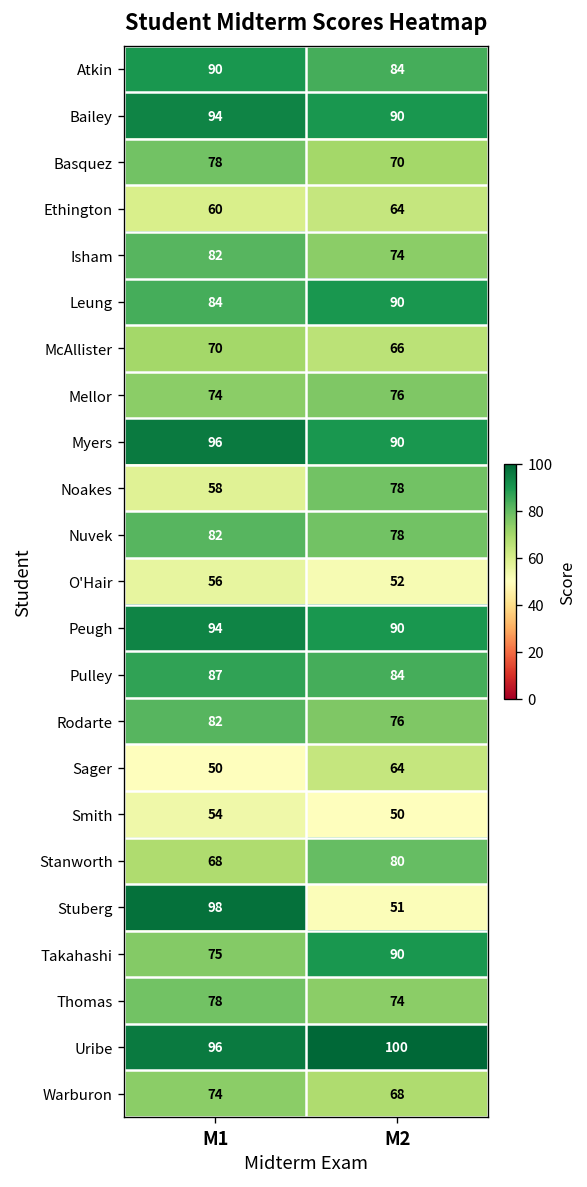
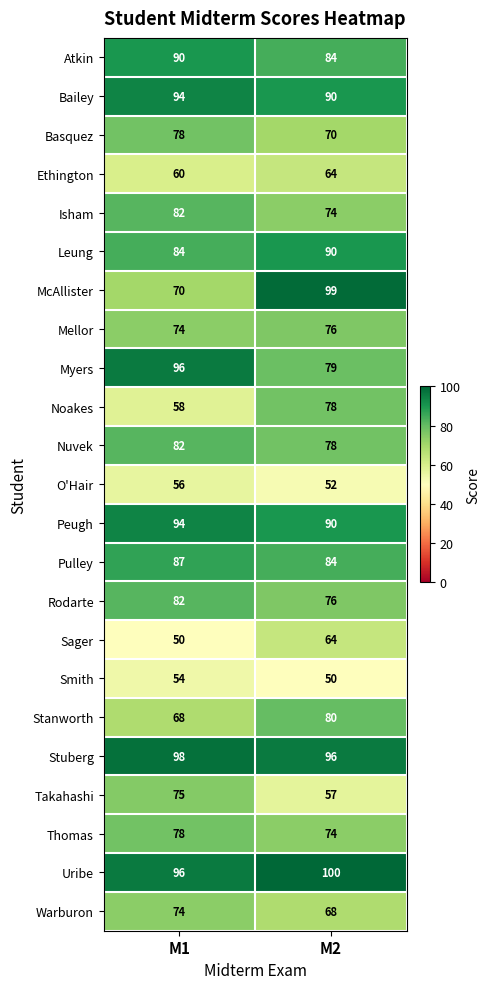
McAllister, M2: 66 -> 99
Myers, M2: 90 -> 79
Stuberg, M2: 51 -> 96
Takahashi, M2: 90 -> 57
